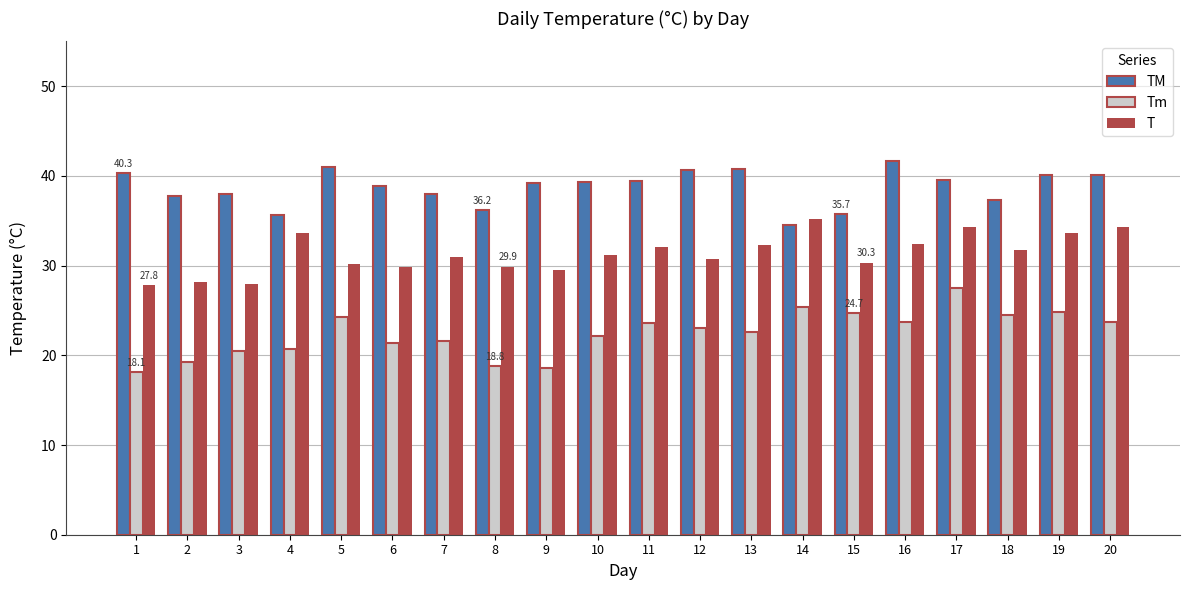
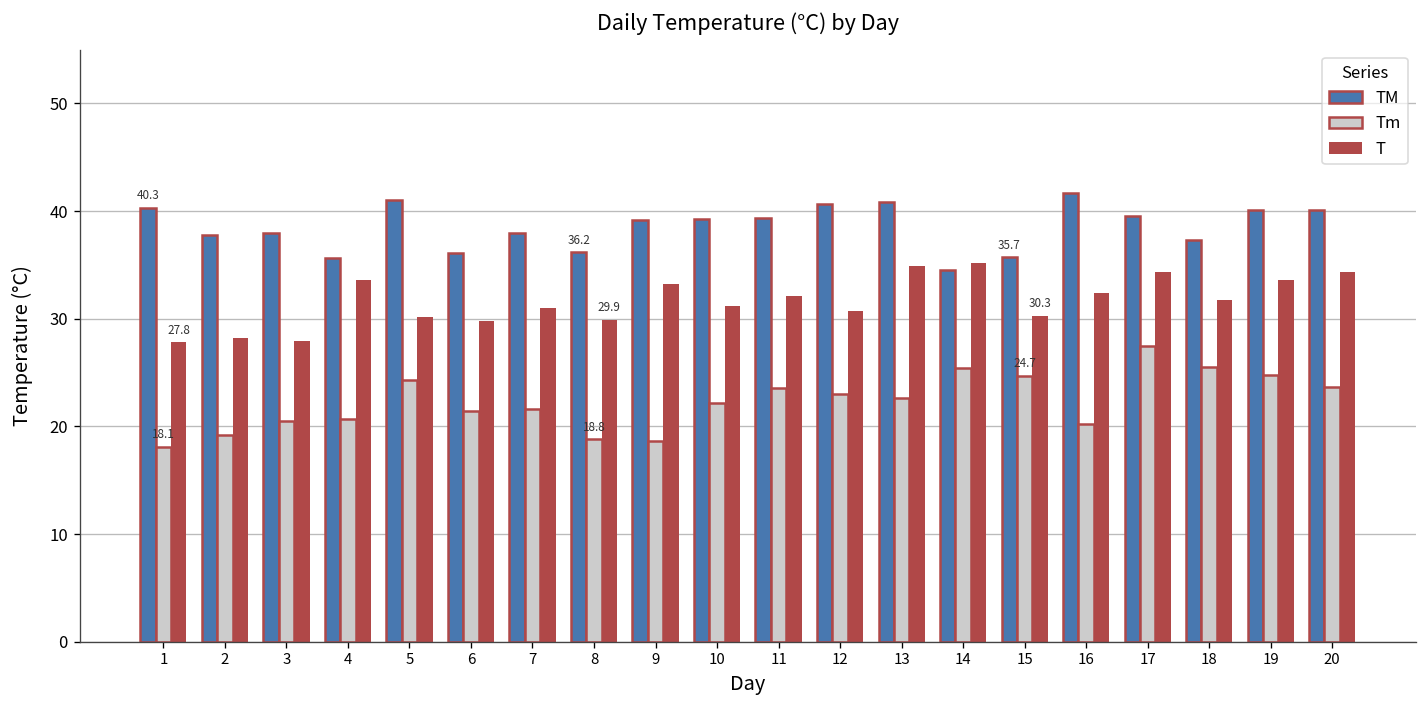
TM, 6: 39 -> 36
T, 9: 30 -> 33
T, 13: 32 -> 35
Tm, 16: 24 -> 20
Tm, 18: 25 -> 26
